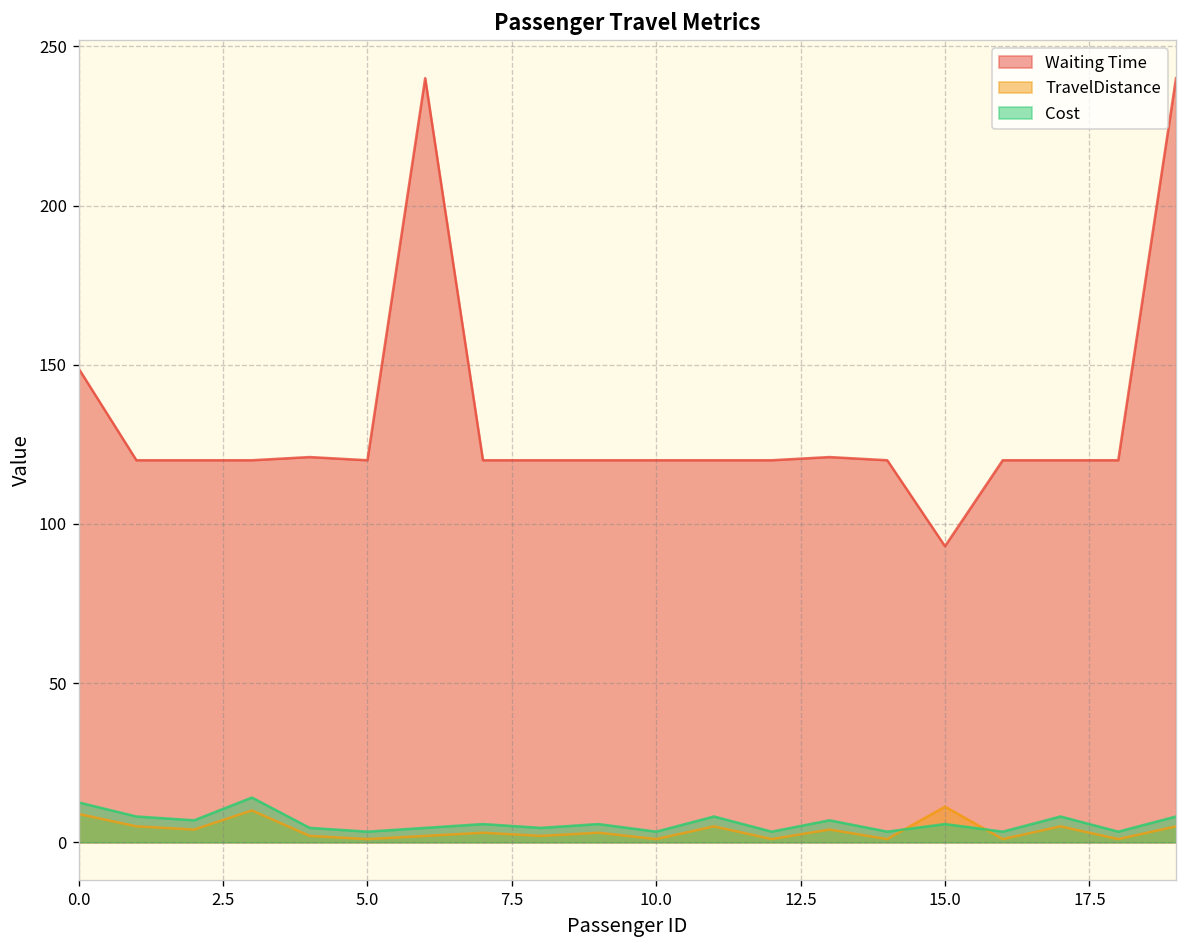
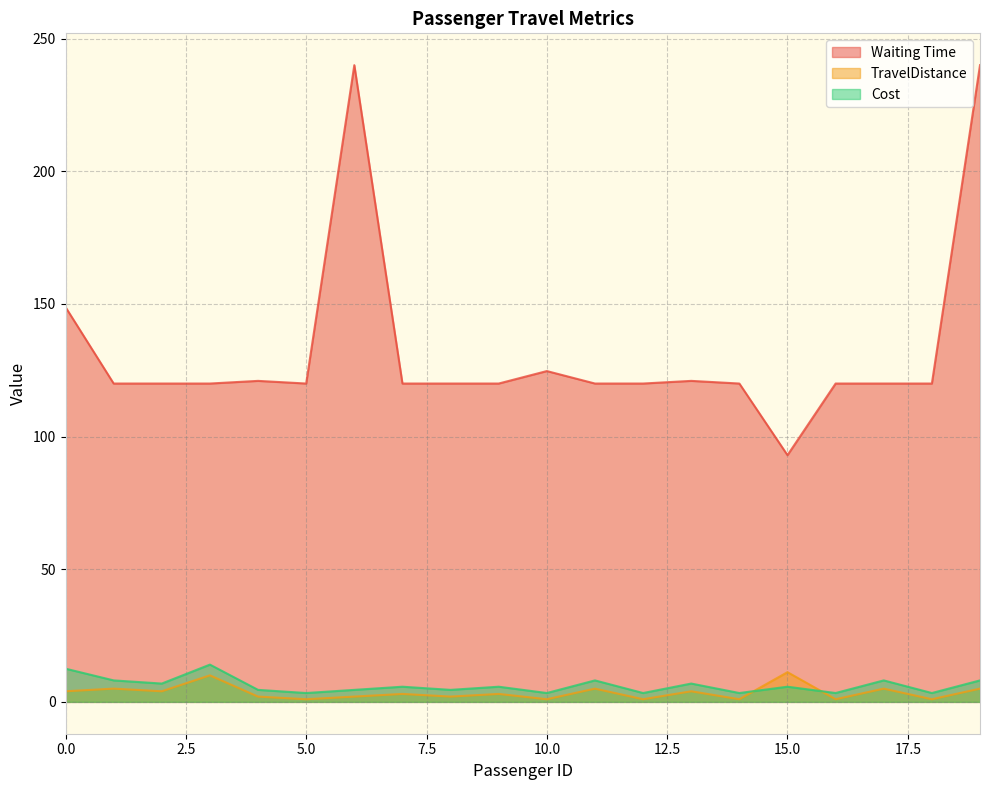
TravelDistance, 0.0: 9 -> 4
Waiting Time, 10.0: 120 -> 125
